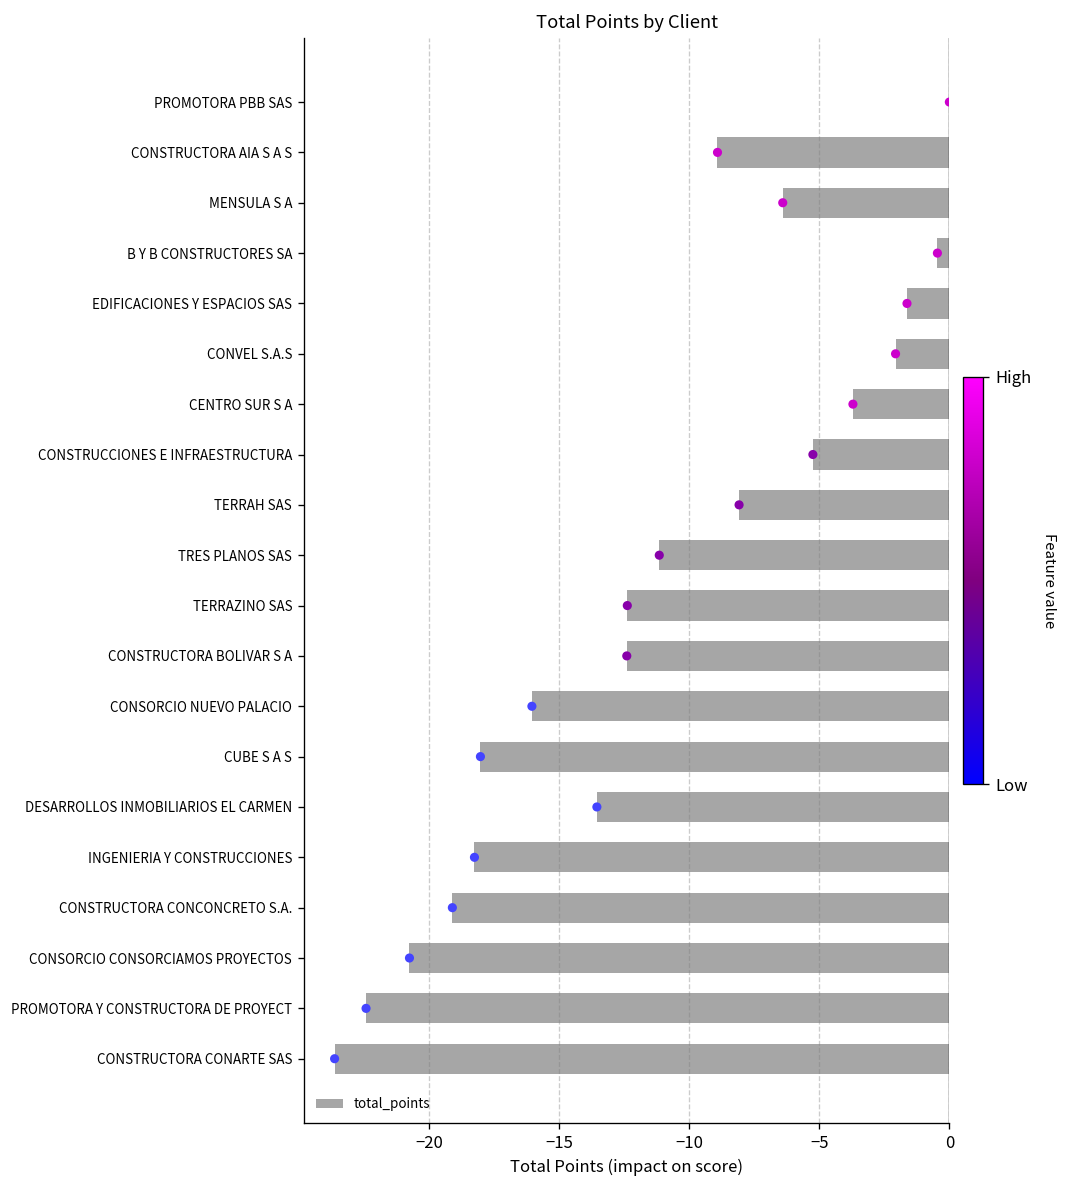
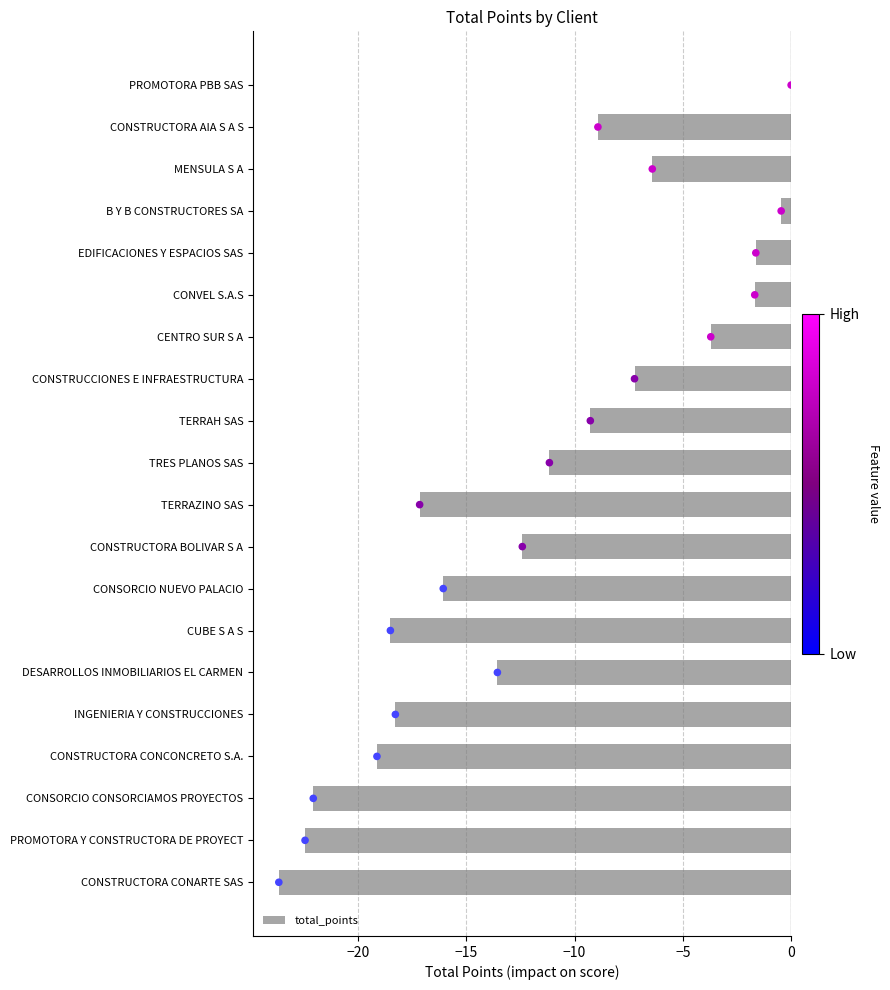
total_points, CONVEL S.A.S: -2.1 -> -1.7
total_points, CONSTRUCCIONES E INFRAESTRUCTURA: -5.3 -> -7.2
total_points, TERRAH SAS: -8.1 -> -9.3
total_points, TERRAZINO SAS: -12.4 -> -17.2
total_points, CUBE S A S: -18.0 -> -18.5
total_points, CONSORCIO CONSORCIAMOS PROYECTOS: -20.8 -> -22.1
